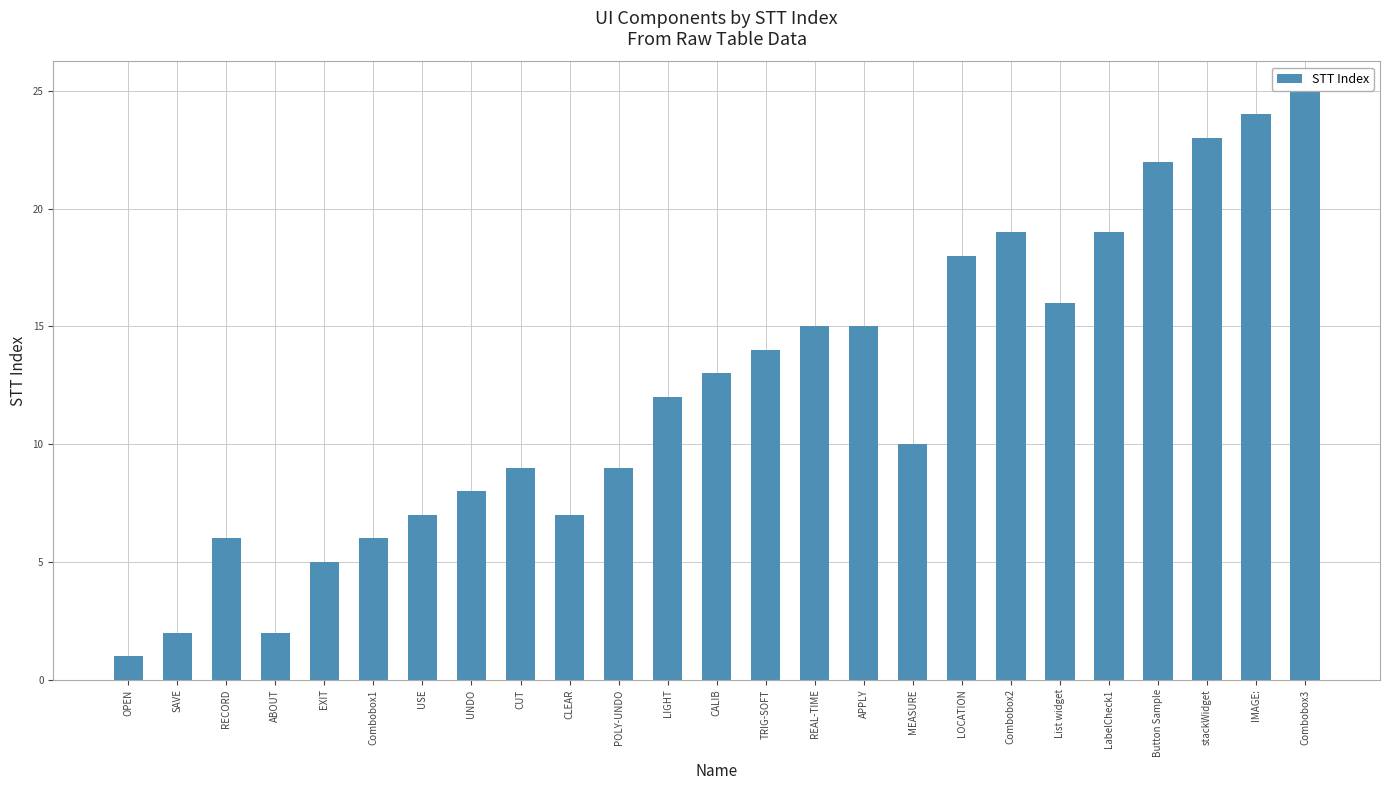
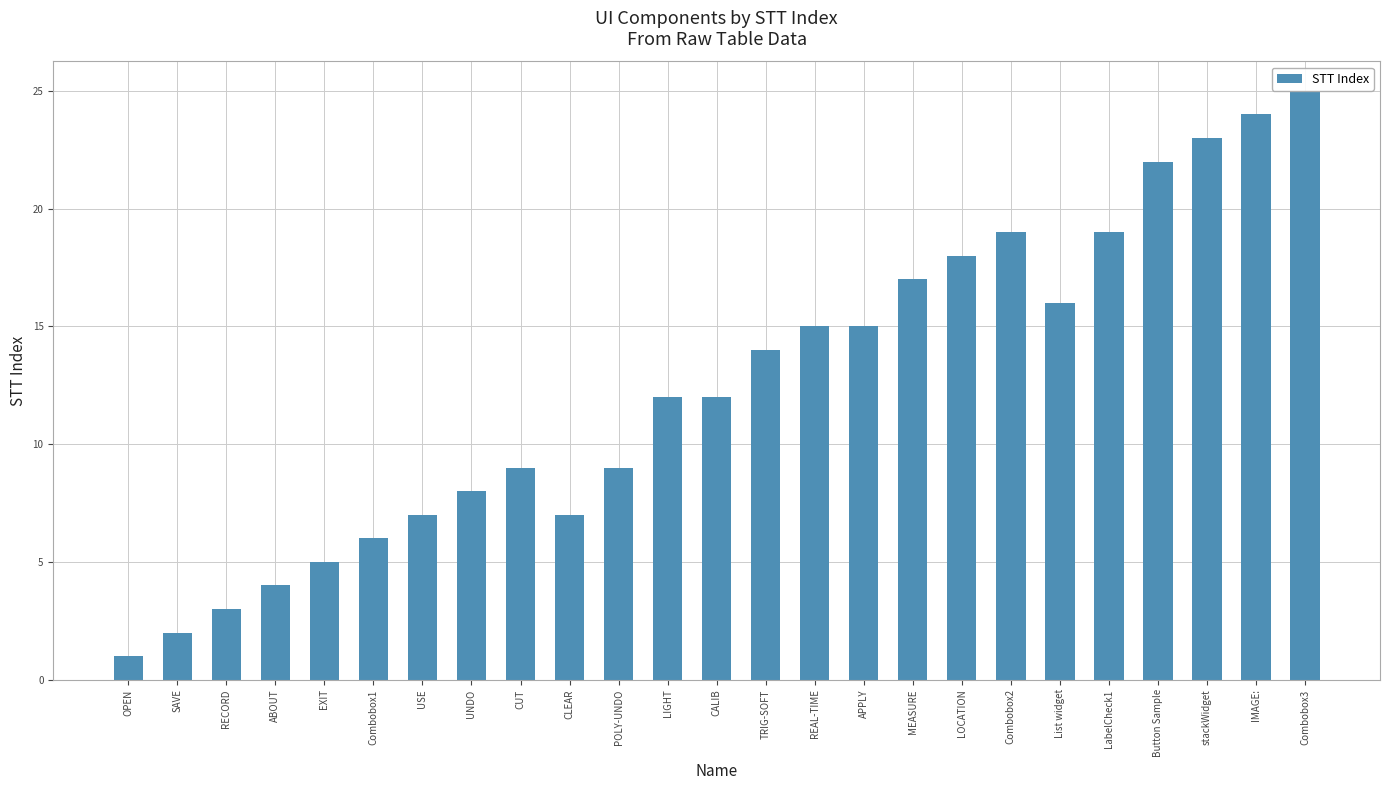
RECORD: 6 -> 3
ABOUT: 2 -> 4
CALIB: 13 -> 12
MEASURE: 10 -> 17
